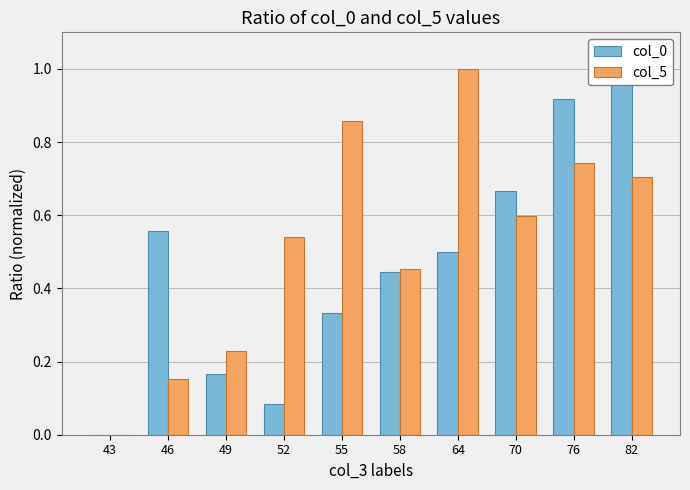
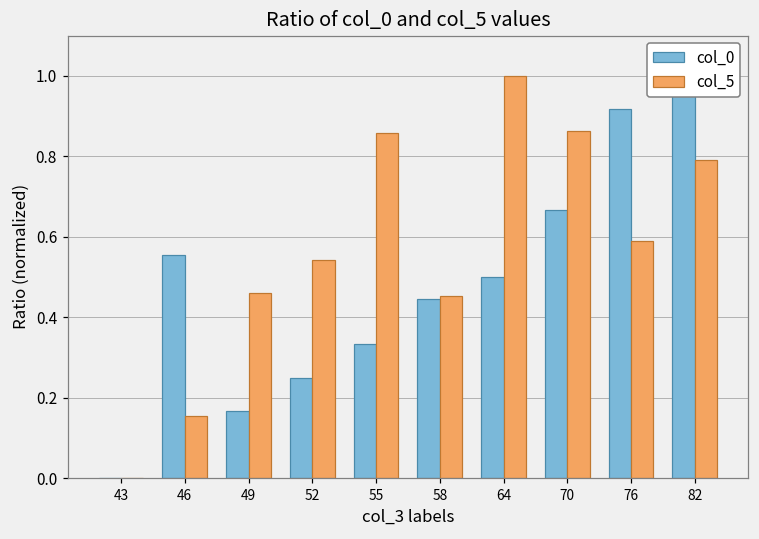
col_5, 49: 0.23 -> 0.46
col_0, 52: 0.08 -> 0.25
col_5, 70: 0.60 -> 0.86
col_5, 76: 0.74 -> 0.59
col_5, 82: 0.71 -> 0.79
